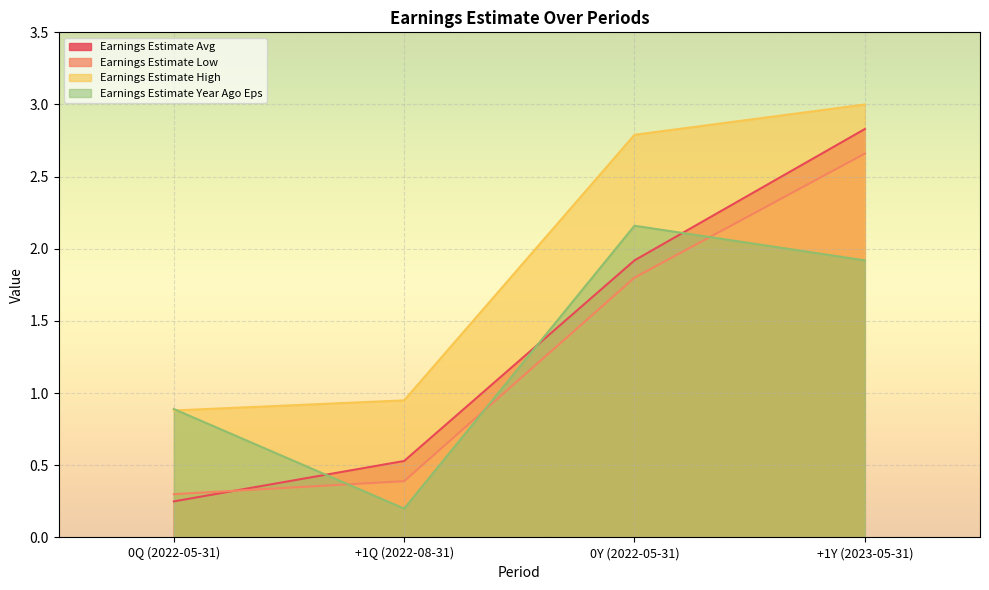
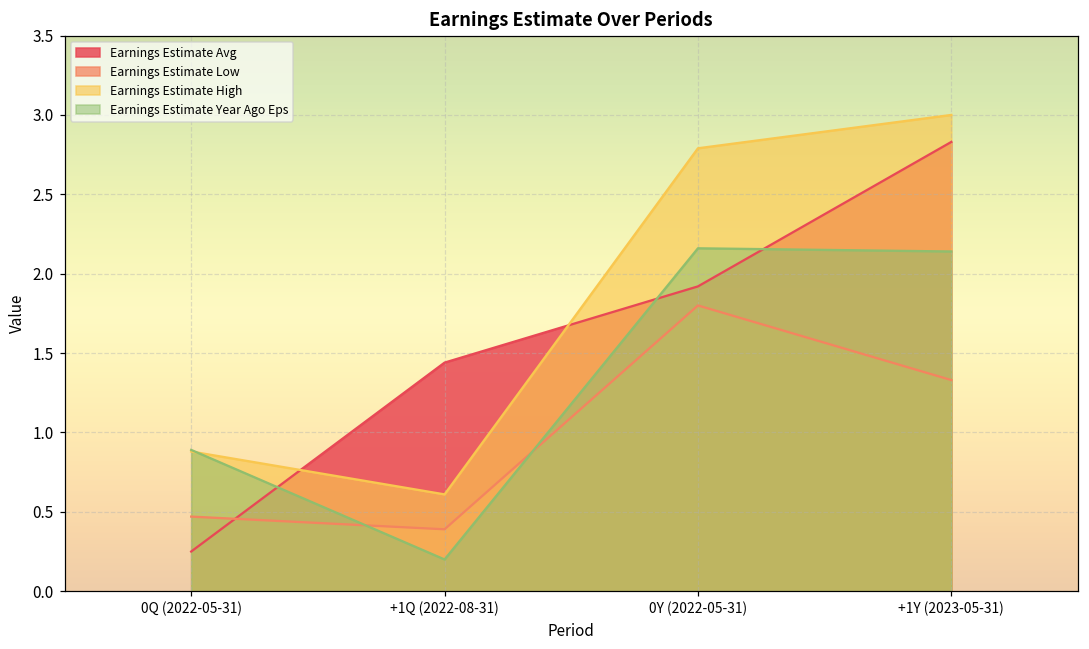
Earnings Estimate Low, 0Q (2022-05-31): 0.30 -> 0.47
Earnings Estimate Avg, +1Q (2022-08-31): 0.53 -> 1.44
Earnings Estimate High, +1Q (2022-08-31): 0.95 -> 0.61
Earnings Estimate Low, +1Y (2023-05-31): 2.66 -> 1.33
Earnings Estimate Year Ago Eps, +1Y (2023-05-31): 1.92 -> 2.14
